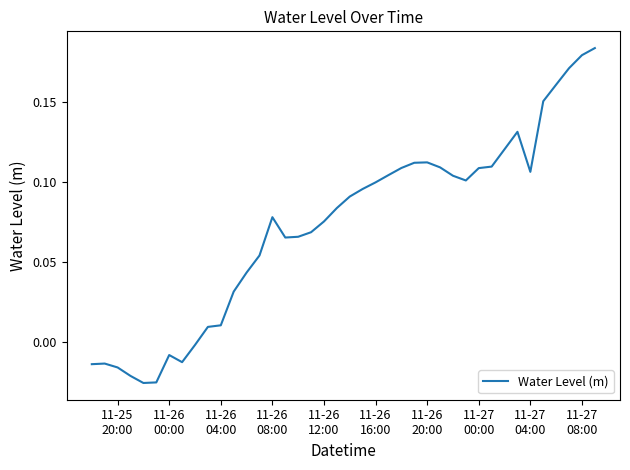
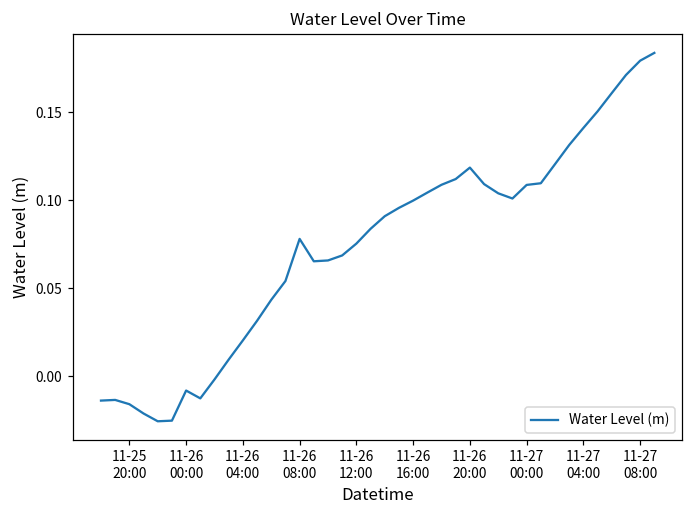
11-26 04:00: 0.010 -> 0.020
11-26 20:00: 0.112 -> 0.118
11-27 04:00: 0.106 -> 0.141
